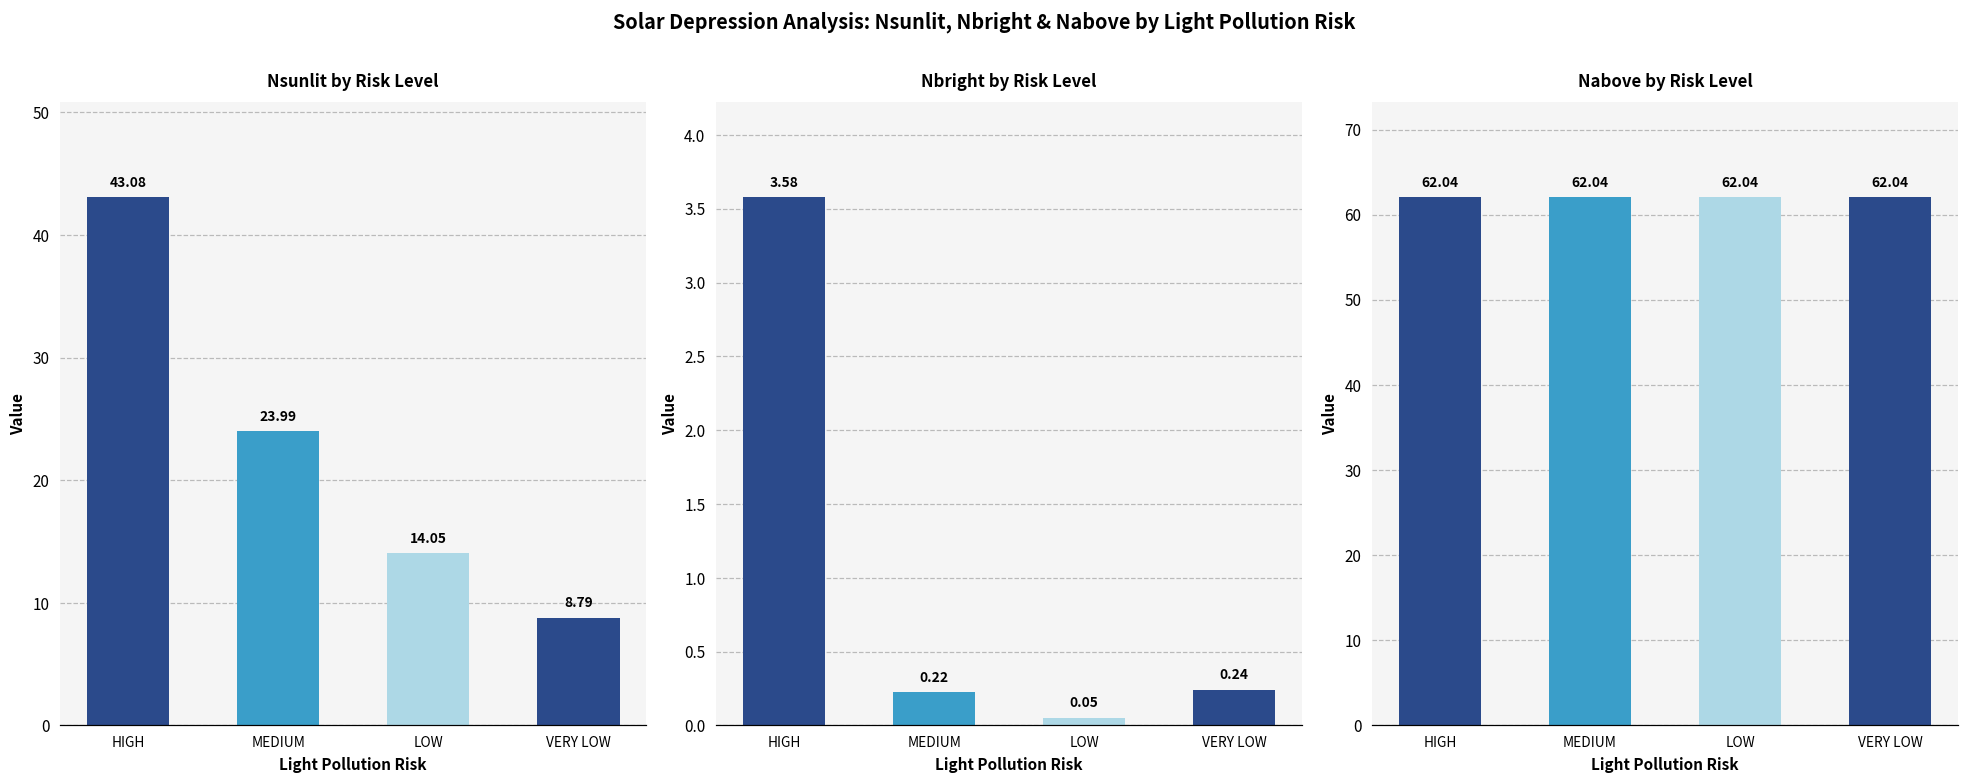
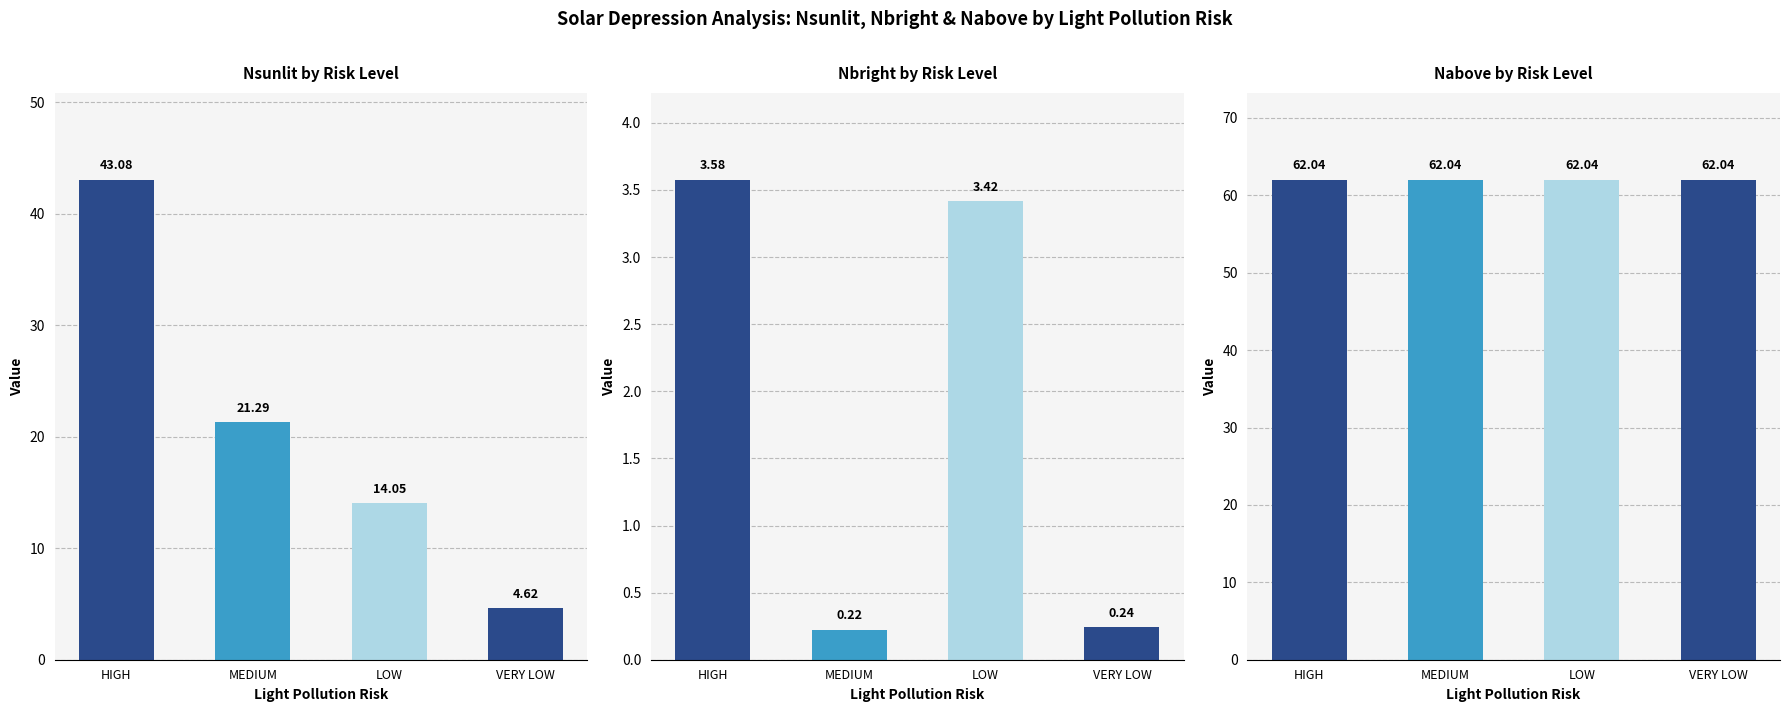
Nsunlit by Risk Level, MEDIUM: 23.99 -> 21.29
Nsunlit by Risk Level, VERY LOW: 8.79 -> 4.62
Nbright by Risk Level, LOW: 0.05 -> 3.42
